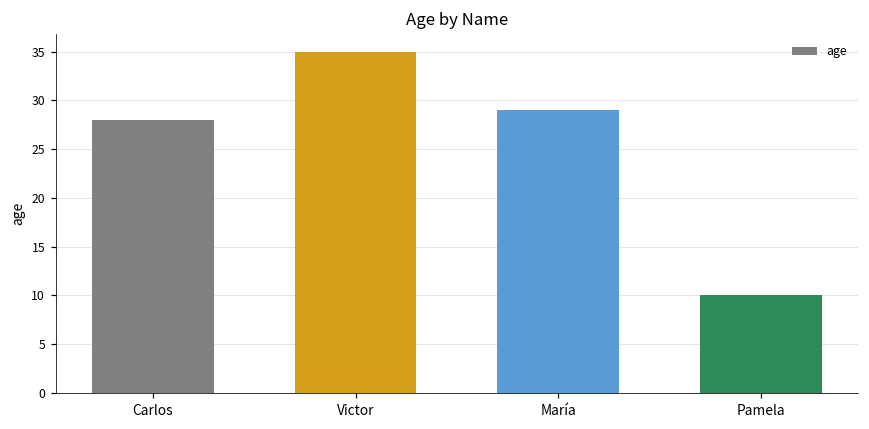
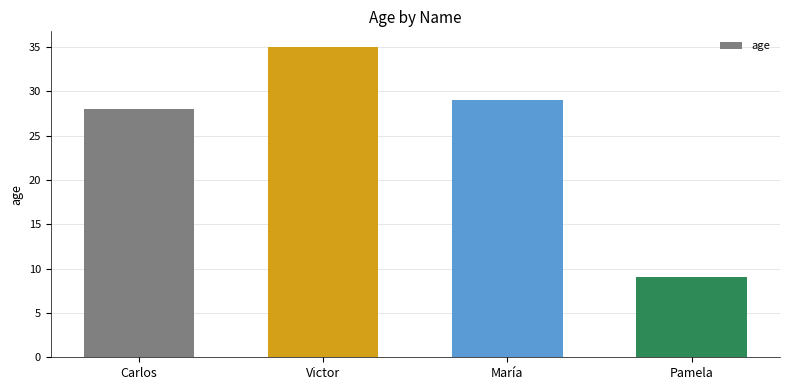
Pamela: 10 -> 9
